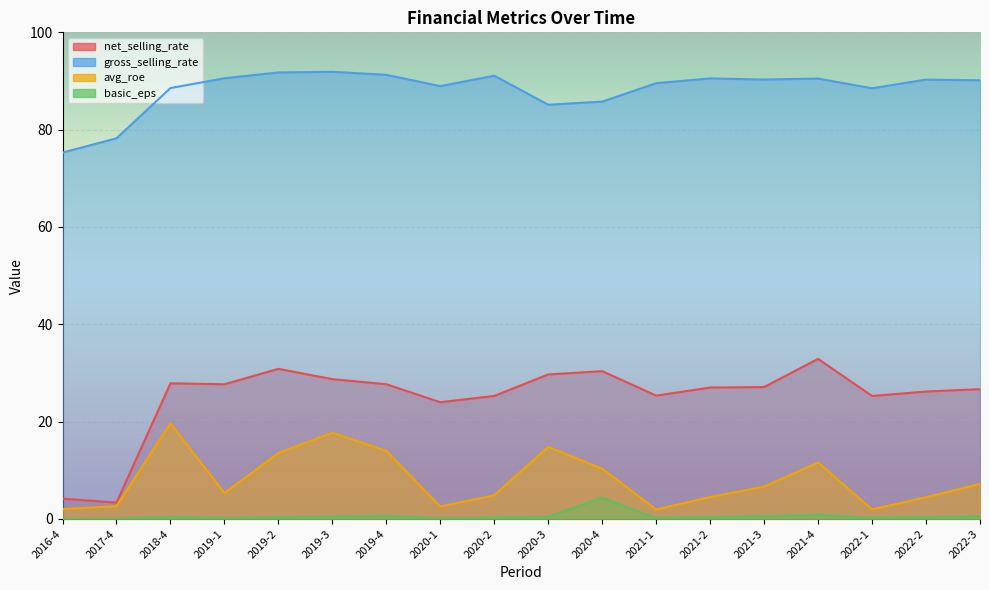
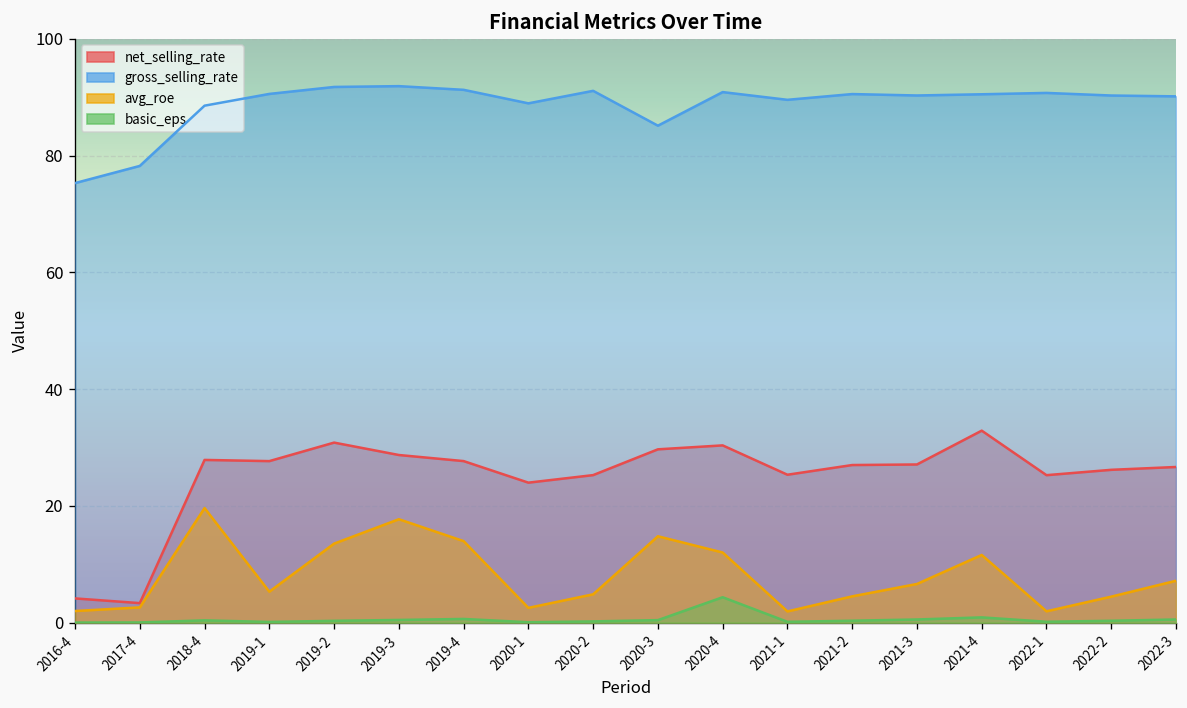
gross_selling_rate, 2020-4: 86 -> 91
avg_roe, 2020-4: 10 -> 12
gross_selling_rate, 2022-1: 89 -> 91
